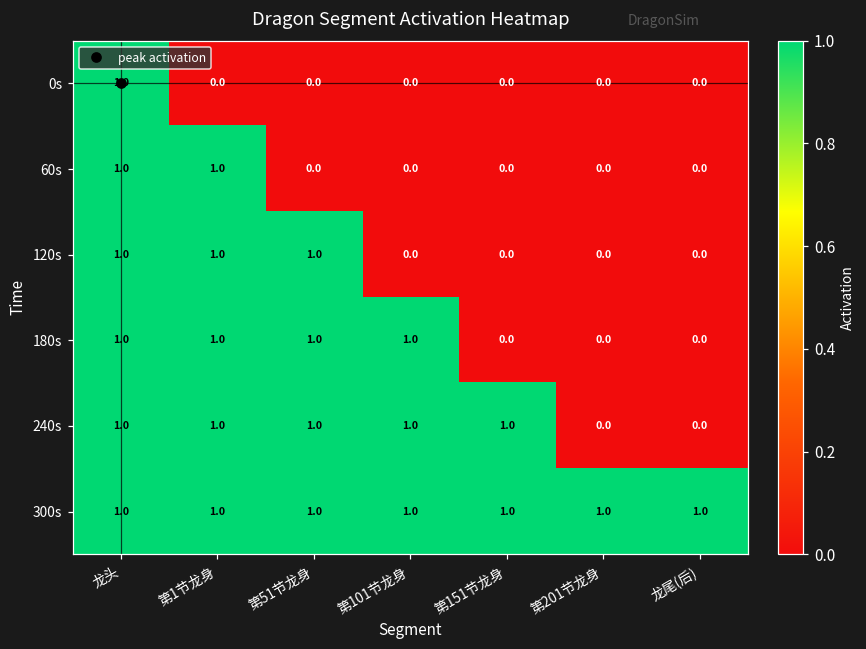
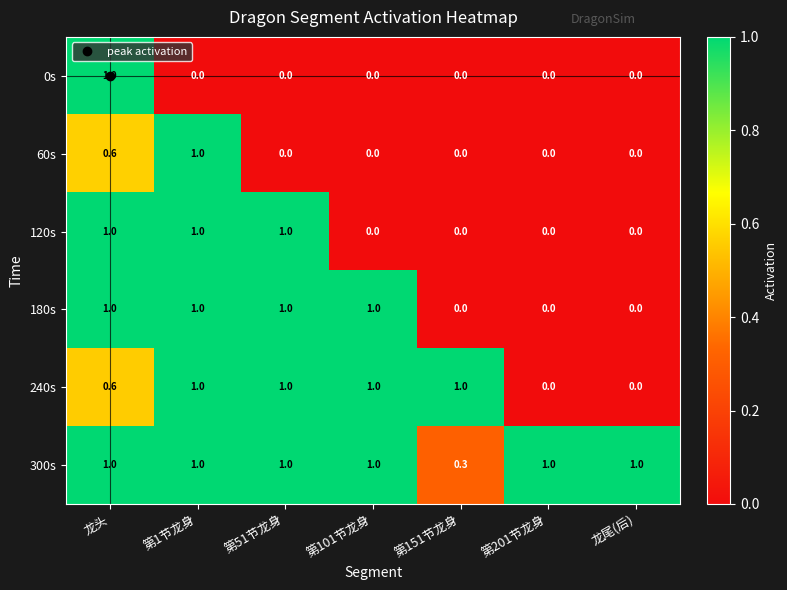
60s, 龙头: 1.0 -> 0.6
240s, 龙头: 1.0 -> 0.6
300s, 第151节龙身: 1.0 -> 0.3
